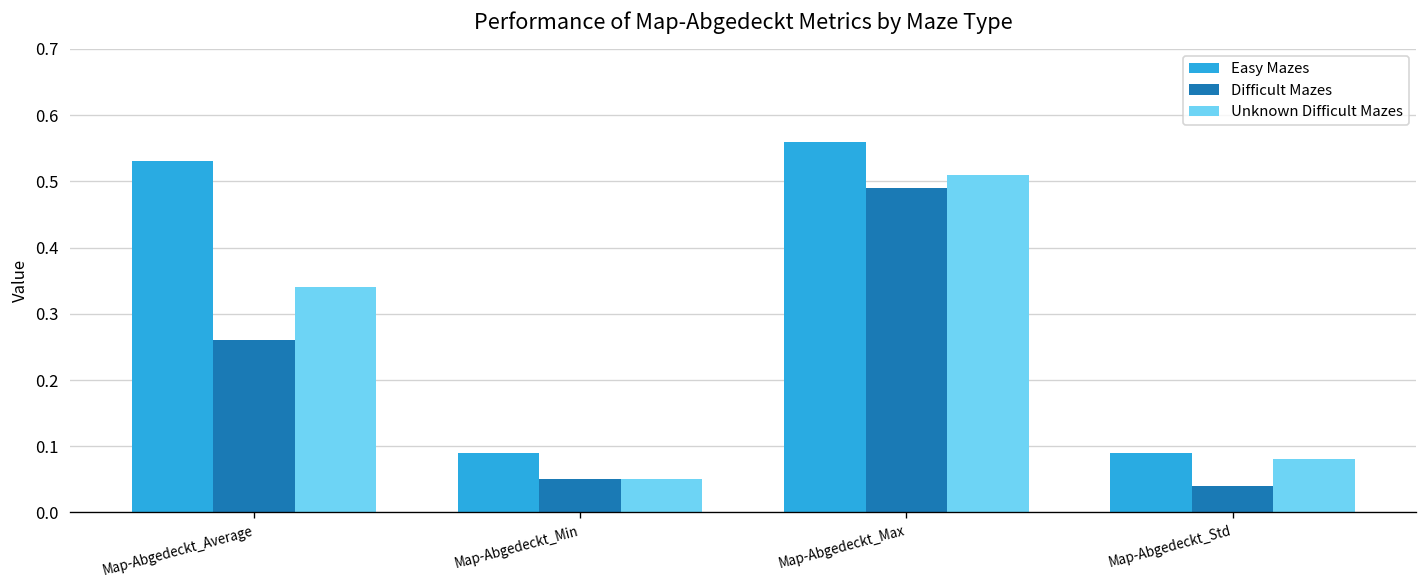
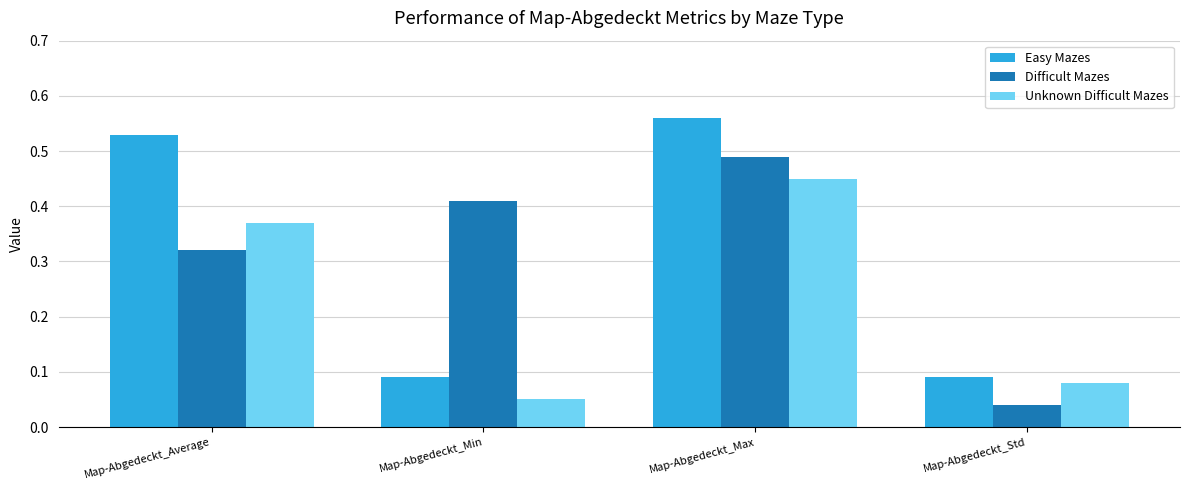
Difficult Mazes, Map-Abgedeckt_Average: 0.26 -> 0.32
Unknown Difficult Mazes, Map-Abgedeckt_Average: 0.34 -> 0.37
Difficult Mazes, Map-Abgedeckt_Min: 0.05 -> 0.41
Unknown Difficult Mazes, Map-Abgedeckt_Max: 0.51 -> 0.45
